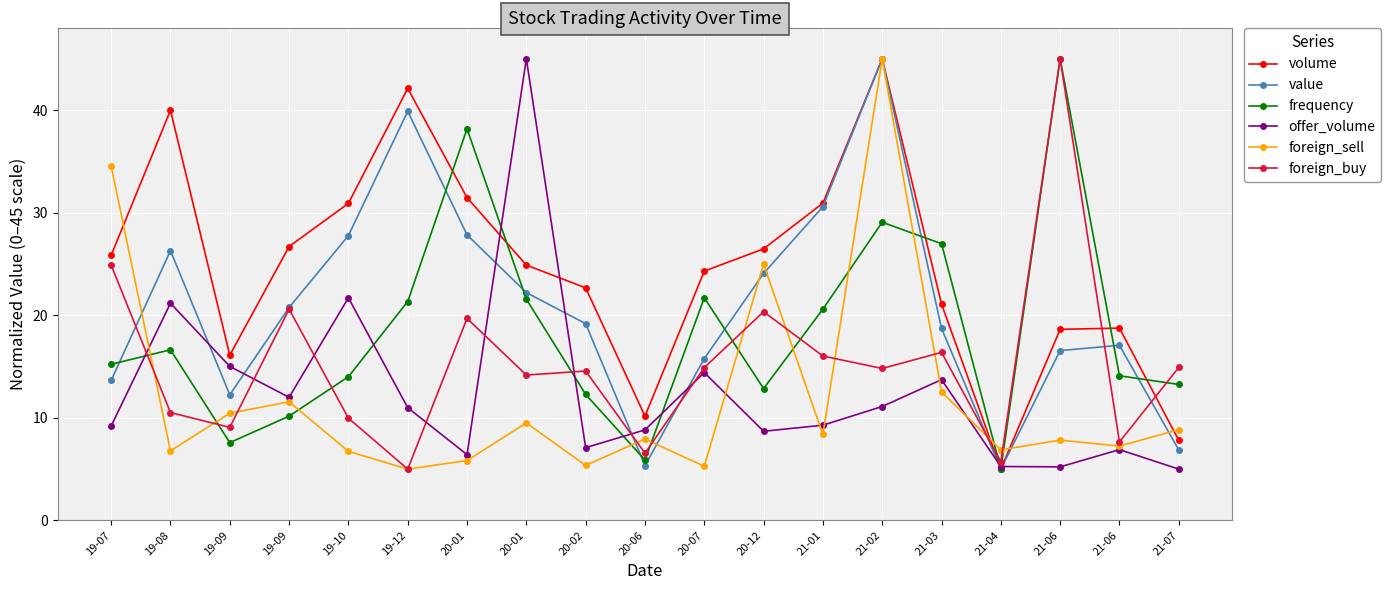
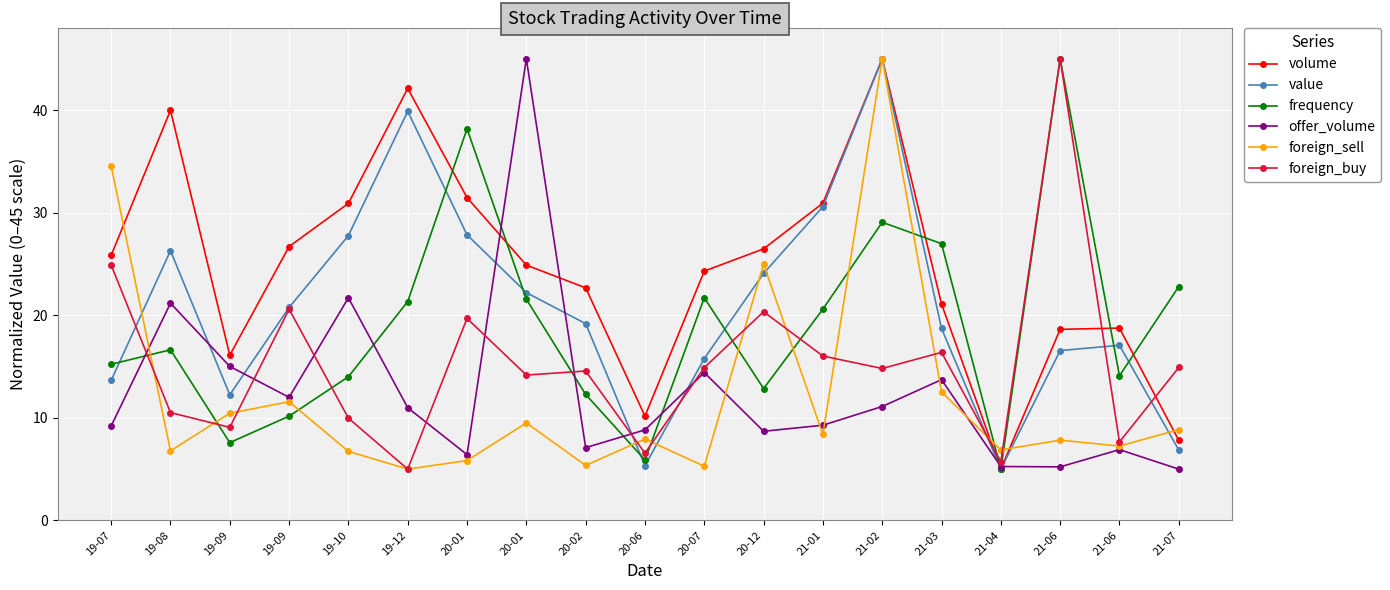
frequency, 21-07: 13.3 -> 22.8
